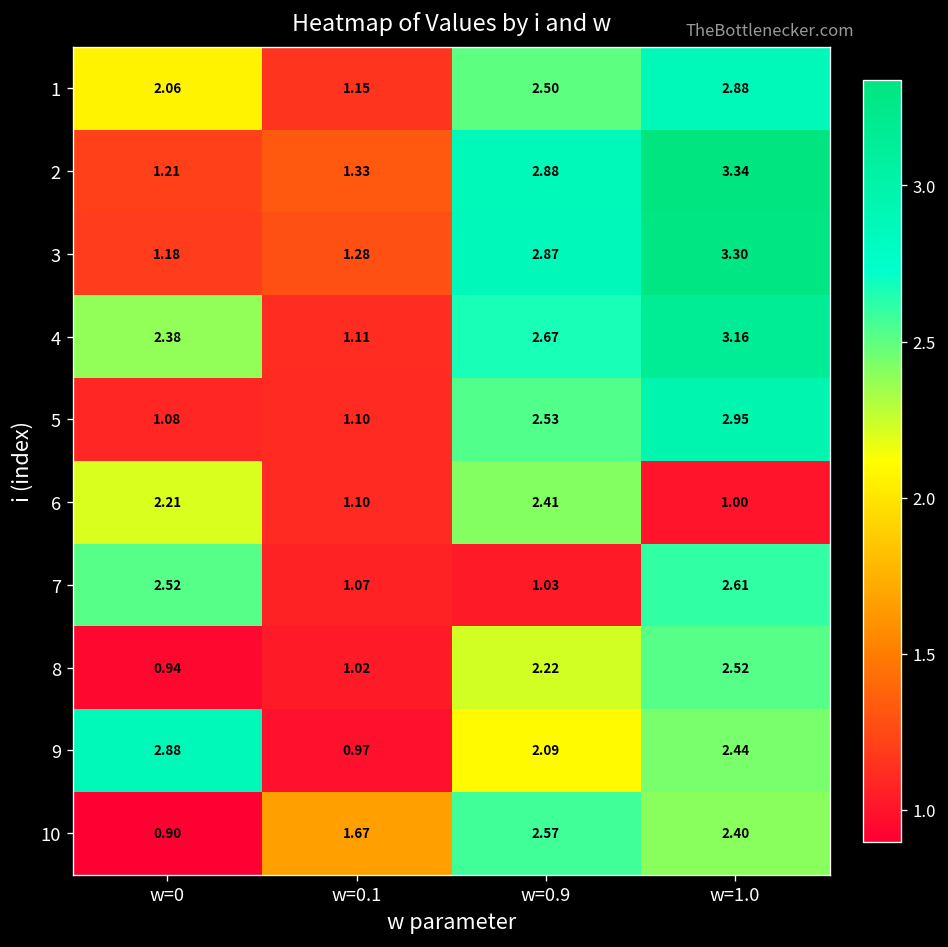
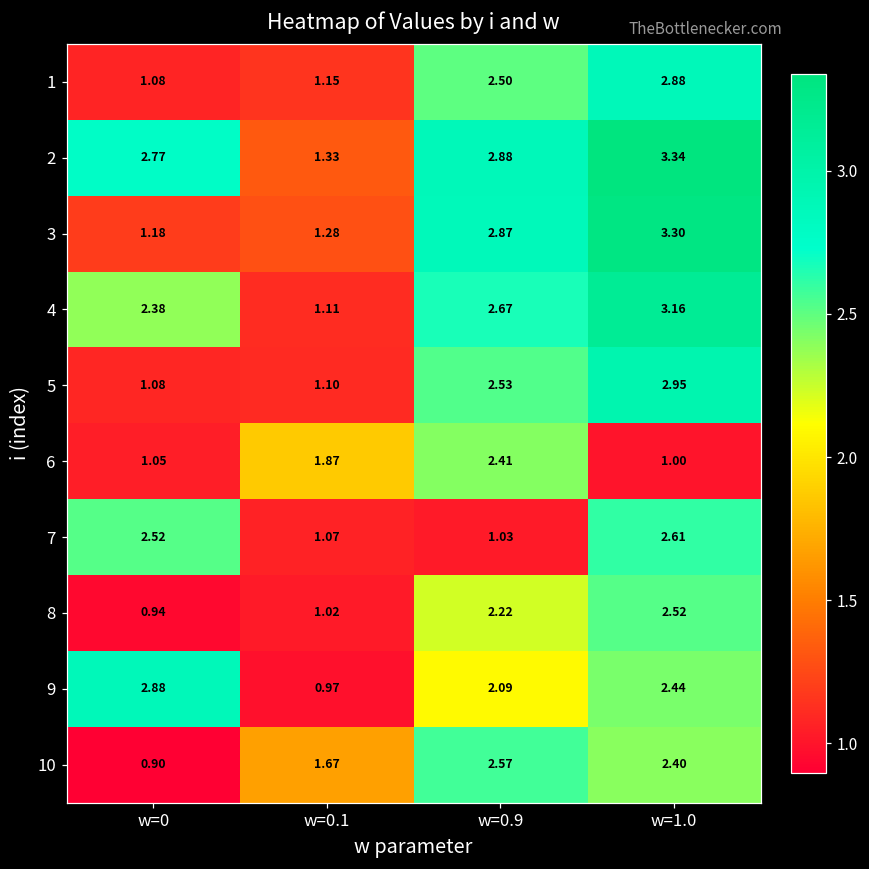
1, w=0: 2.06 -> 1.08
2, w=0: 1.21 -> 2.77
6, w=0: 2.21 -> 1.05
6, w=0.1: 1.10 -> 1.87
